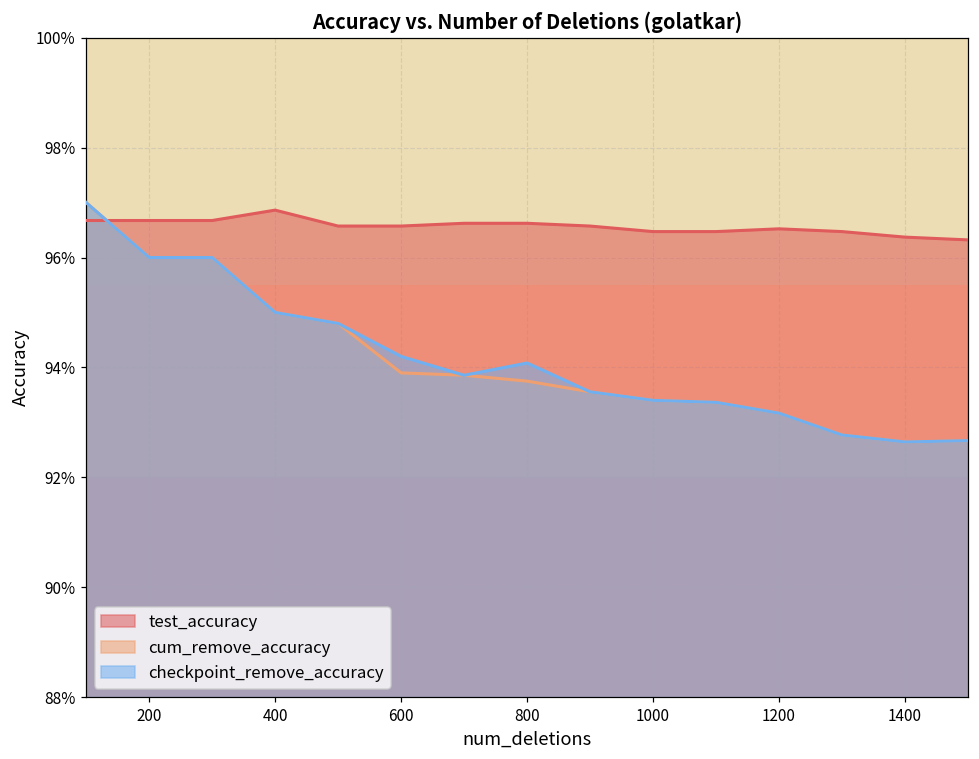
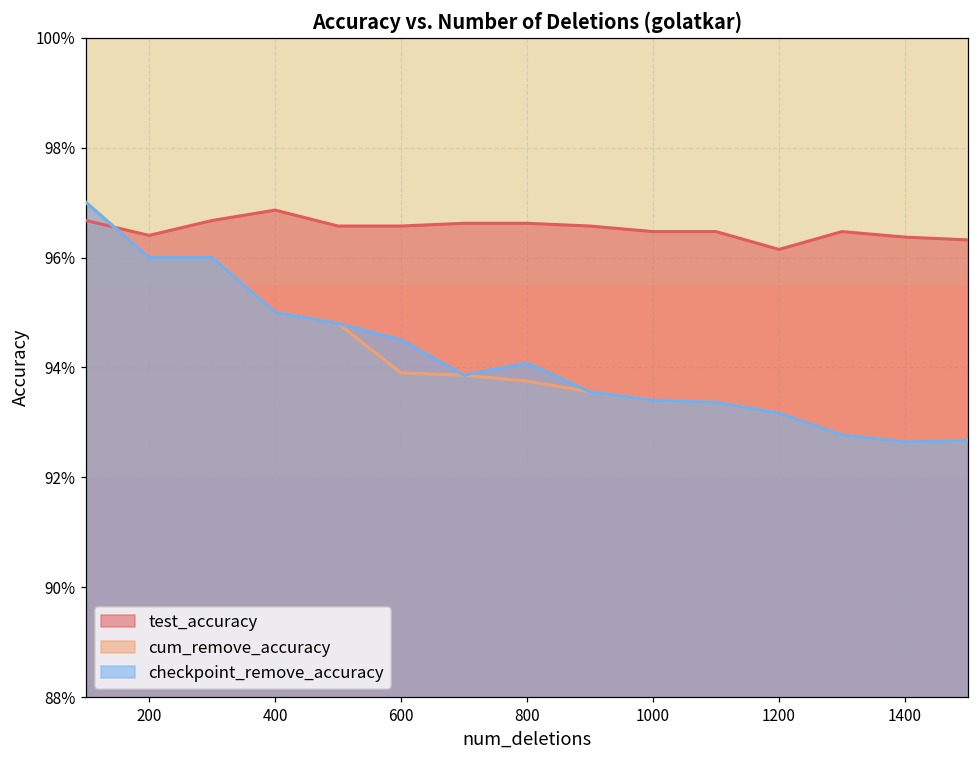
test_accuracy, 200: 96.7% -> 96.4%
checkpoint_remove_accuracy, 600: 94.2% -> 94.5%
test_accuracy, 1200: 96.5% -> 96.1%
